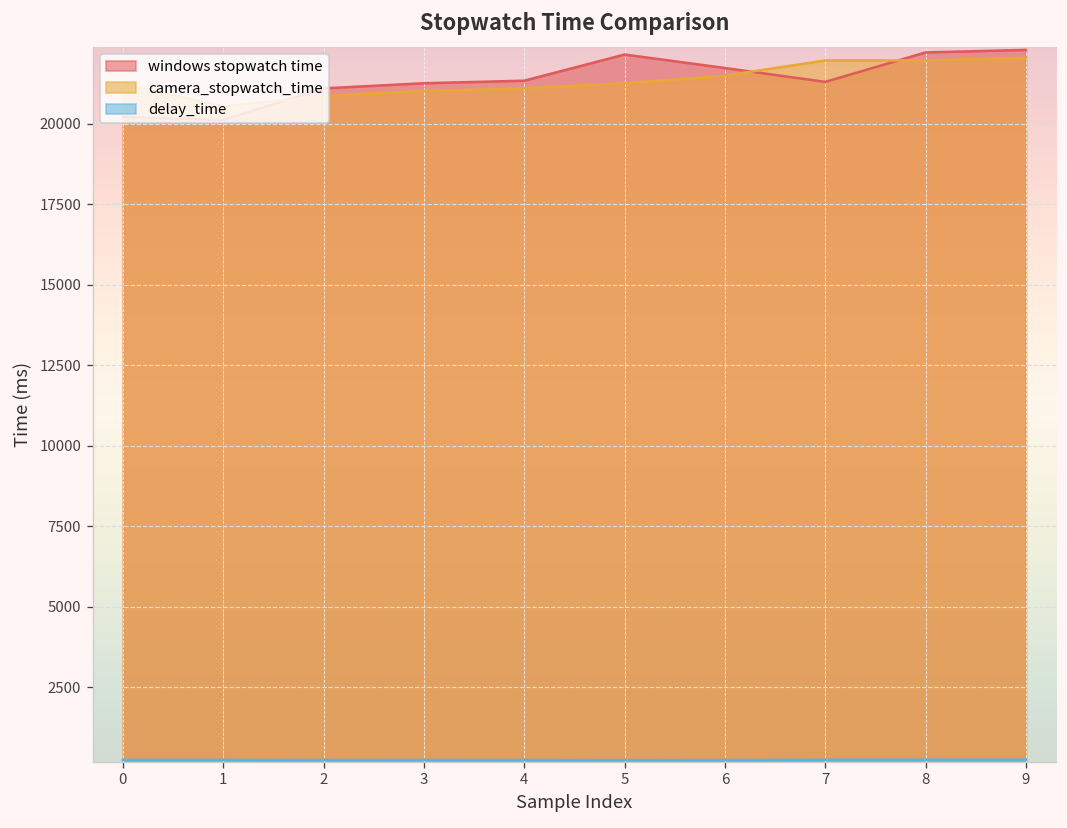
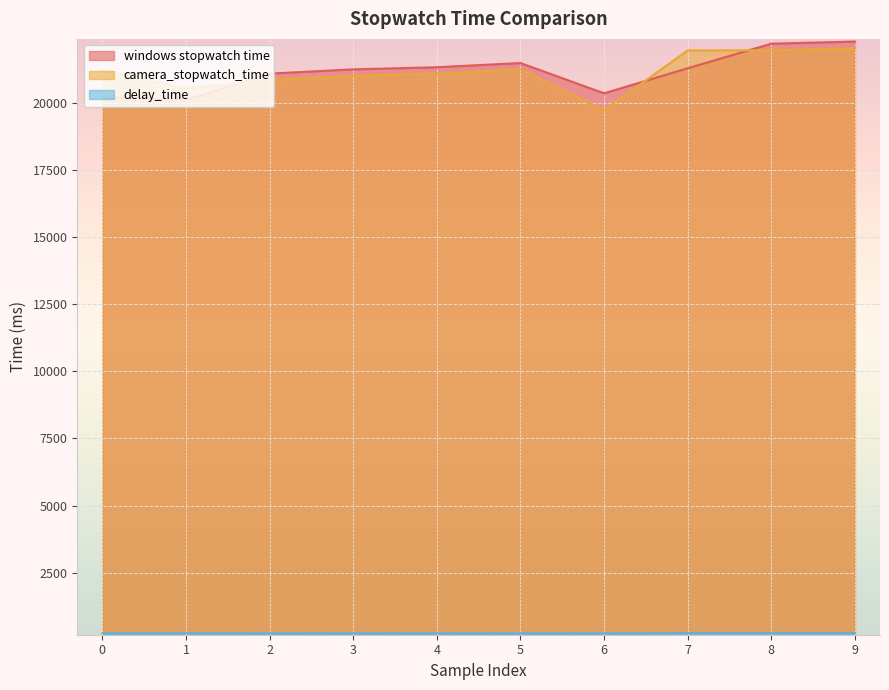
windows stopwatch time, 5: 22200 -> 21500
windows stopwatch time, 6: 21700 -> 20400
camera_stopwatch_time, 6: 21500 -> 19700
